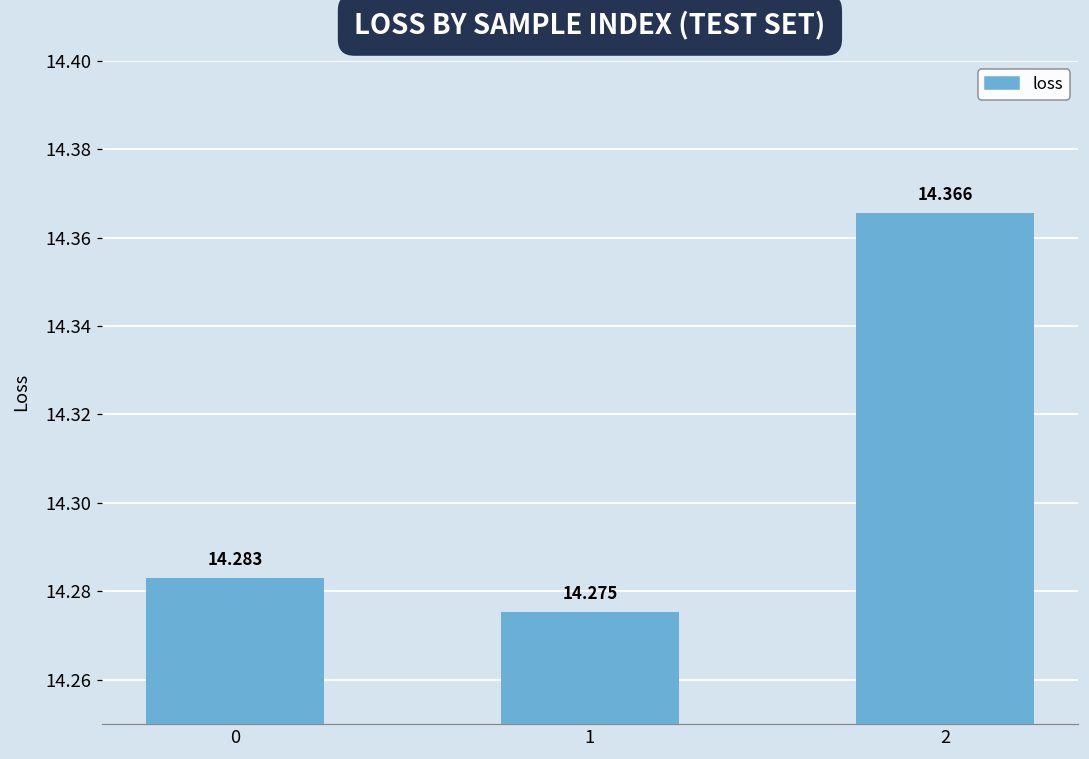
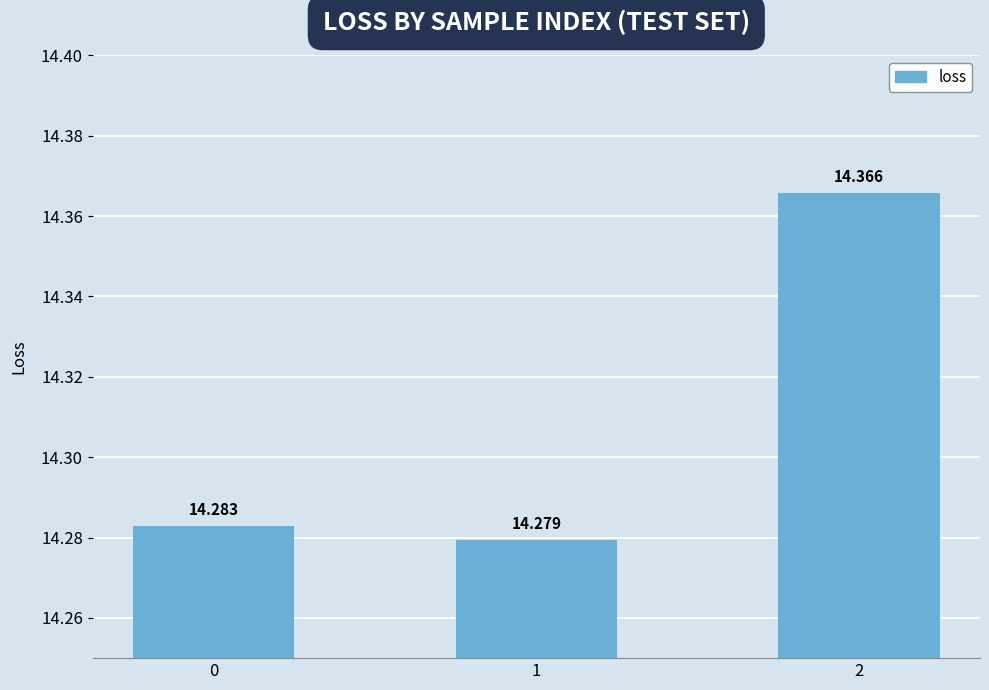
1: 14.275 -> 14.279
